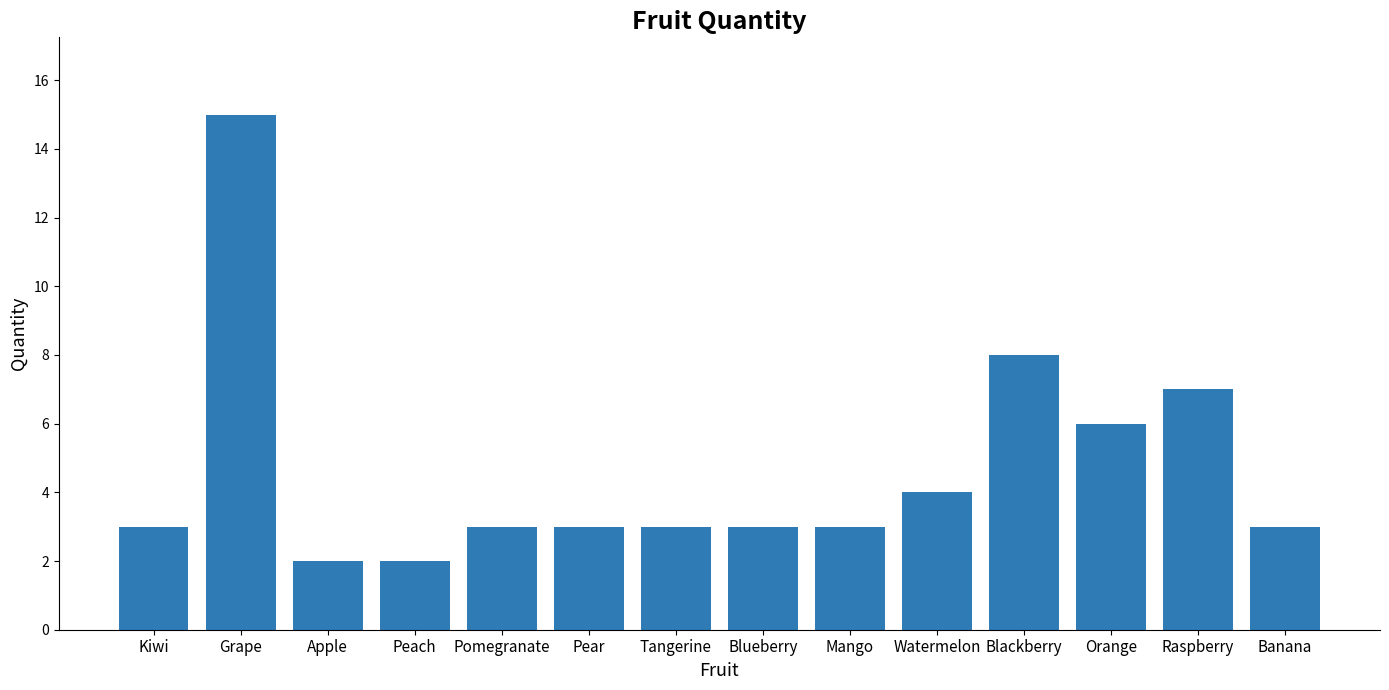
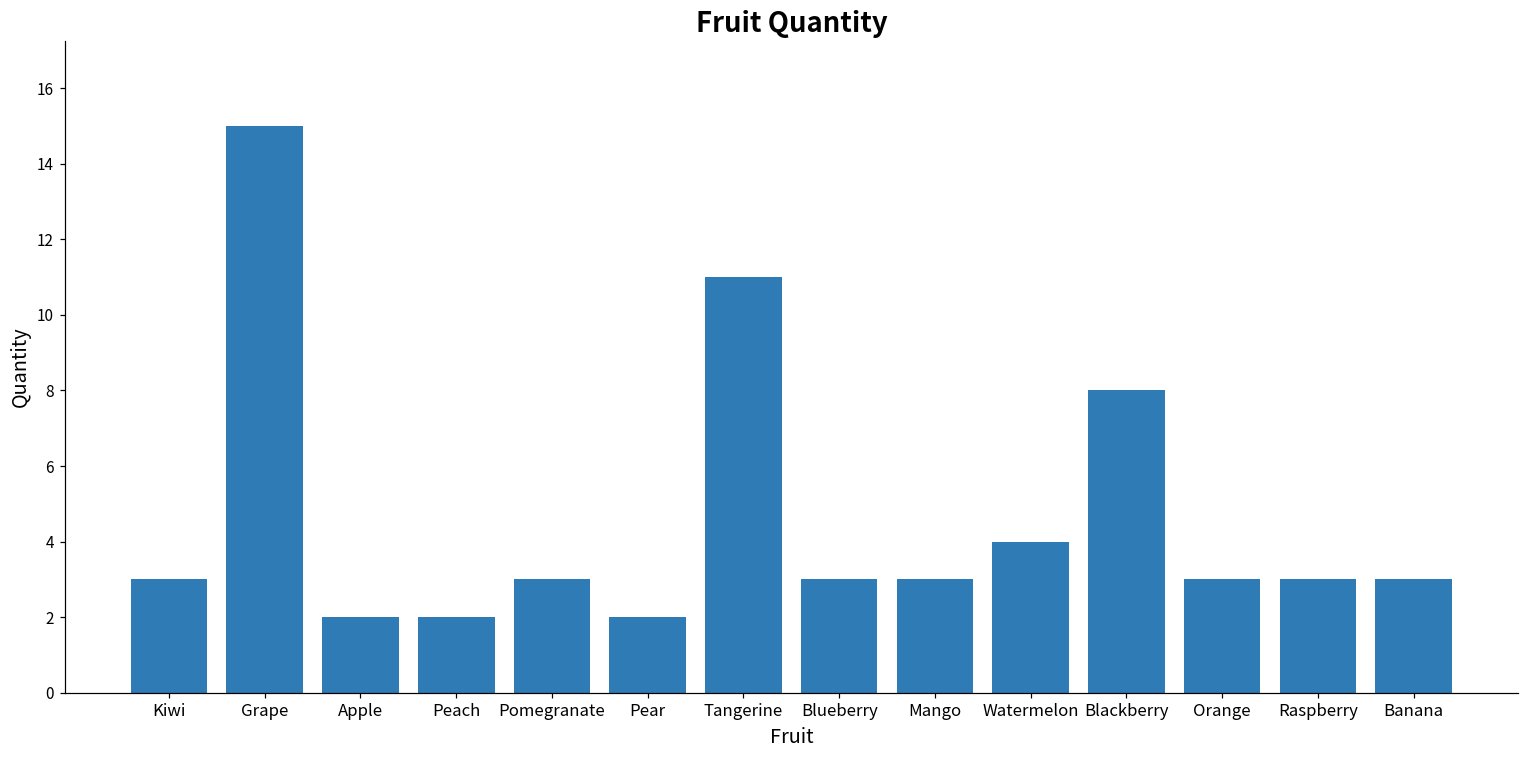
Pear: 3 -> 2
Tangerine: 3 -> 11
Orange: 6 -> 3
Raspberry: 7 -> 3
